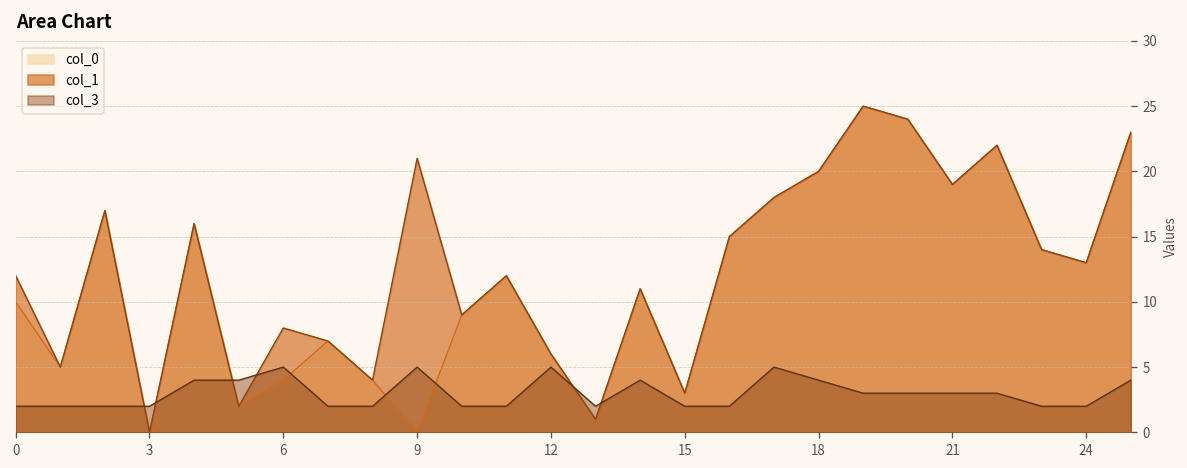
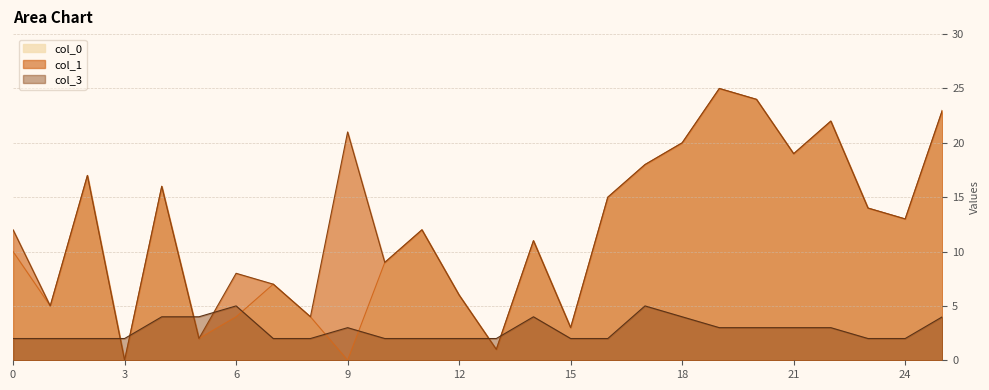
col_3, 9: 5 -> 3
col_3, 12: 5 -> 2
